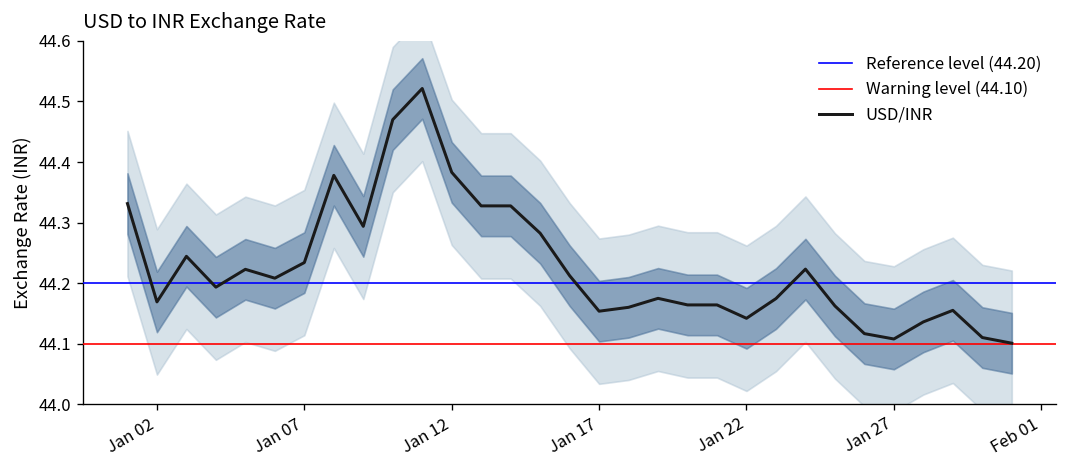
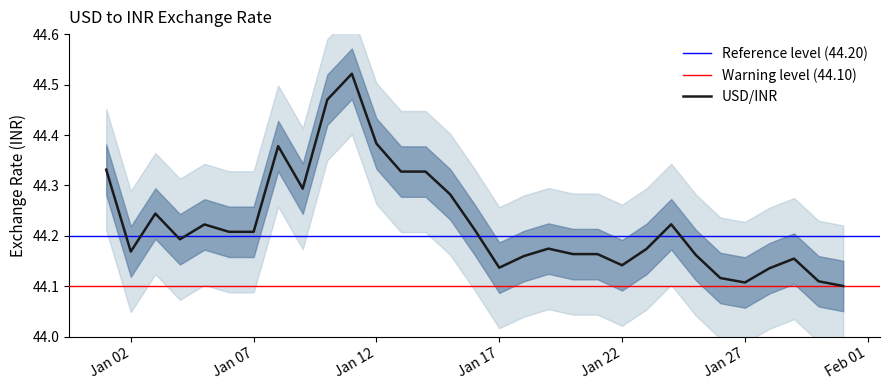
USD/INR, Jan 07: 44.23 -> 44.21
USD/INR, Jan 17: 44.15 -> 44.14
